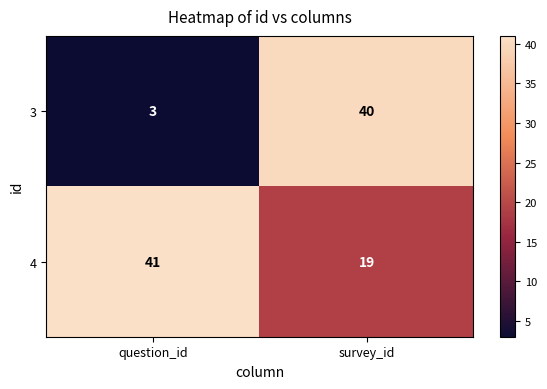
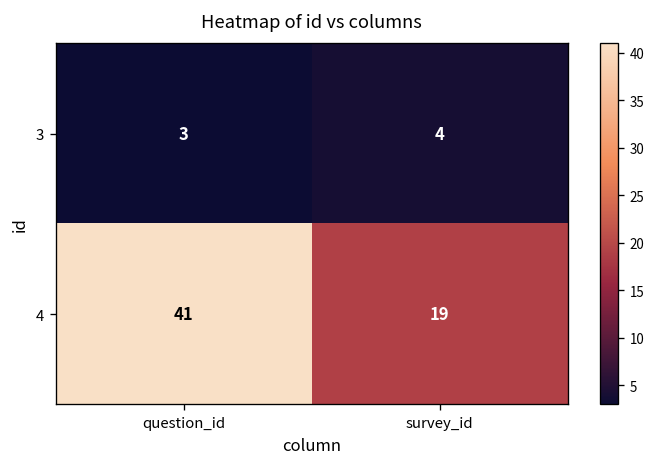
3, survey_id: 40 -> 4
